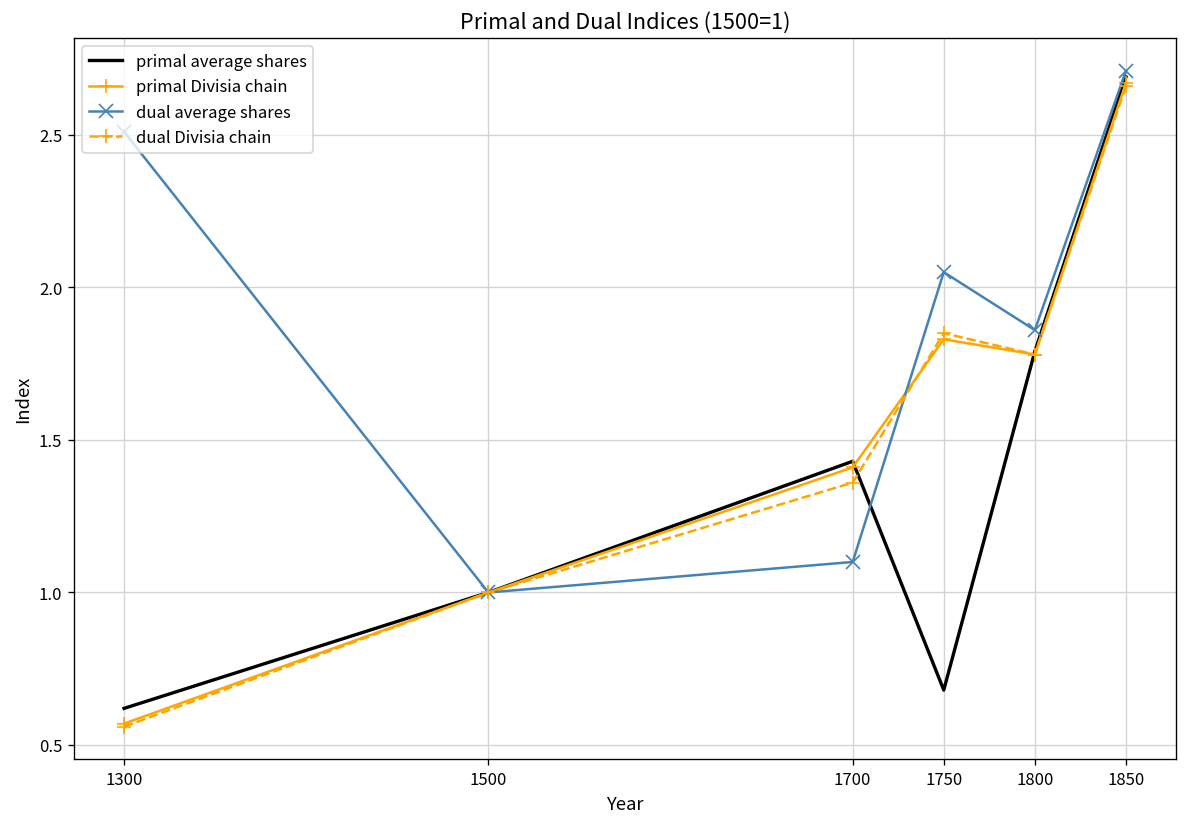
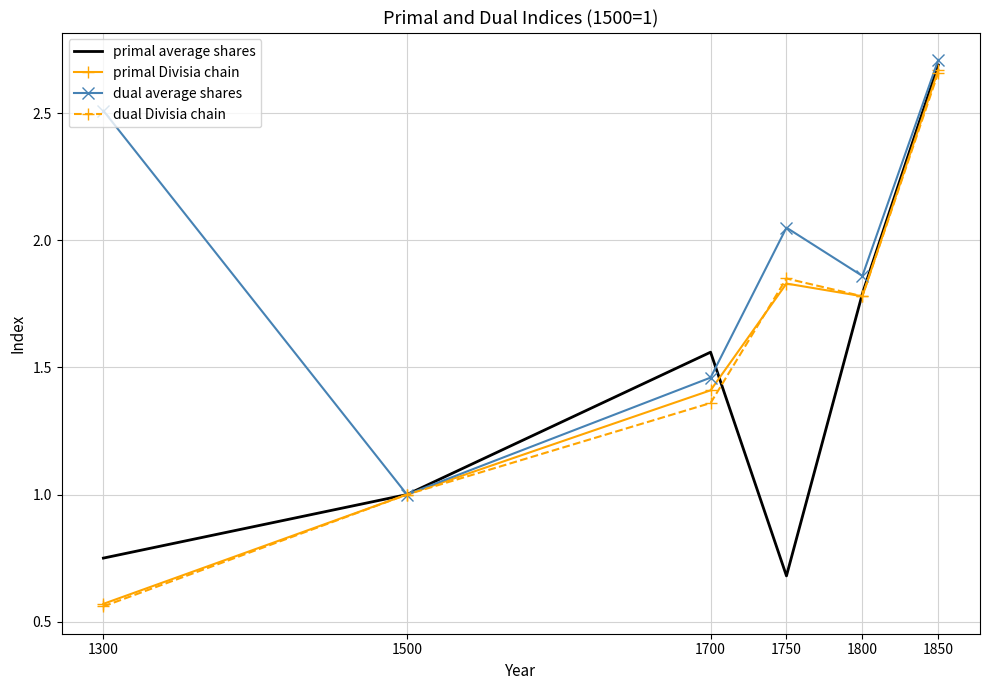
primal average shares, 1300: 0.62 -> 0.75
primal average shares, 1700: 1.43 -> 1.56
dual average shares, 1700: 1.10 -> 1.46
